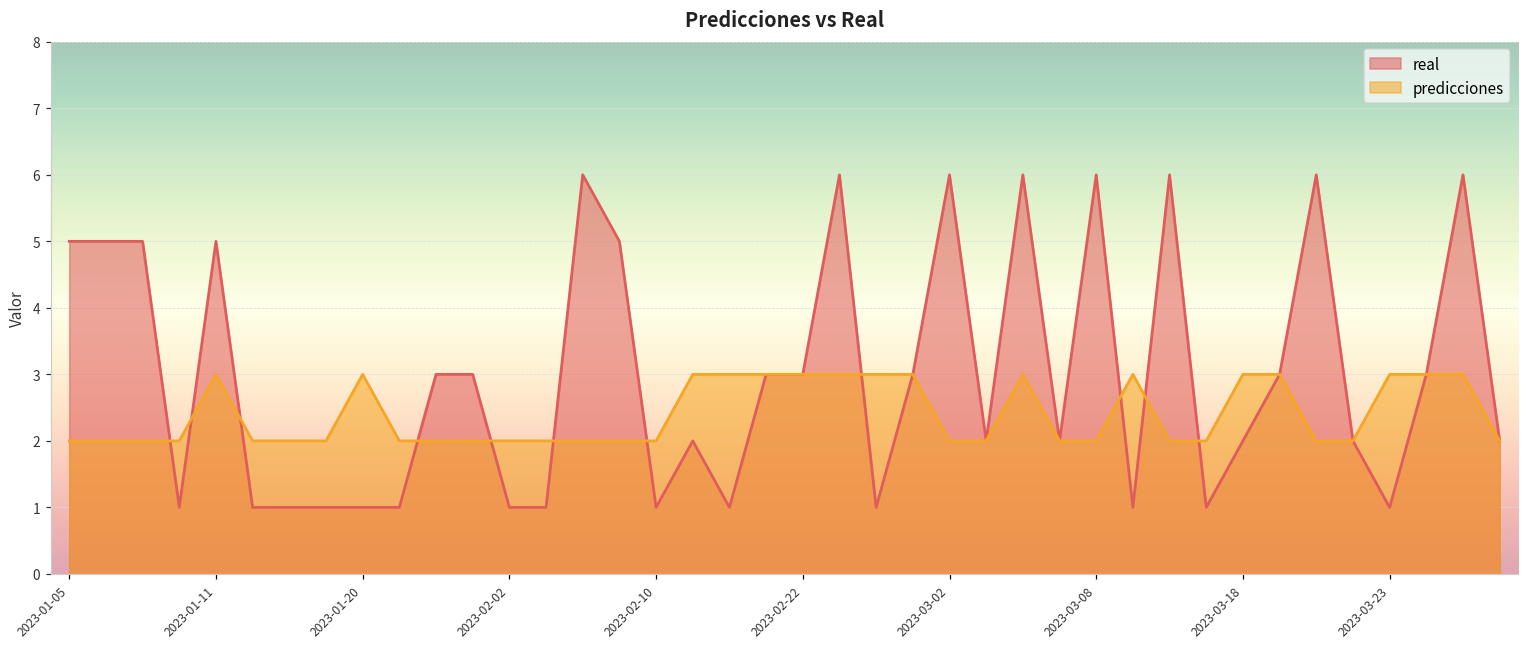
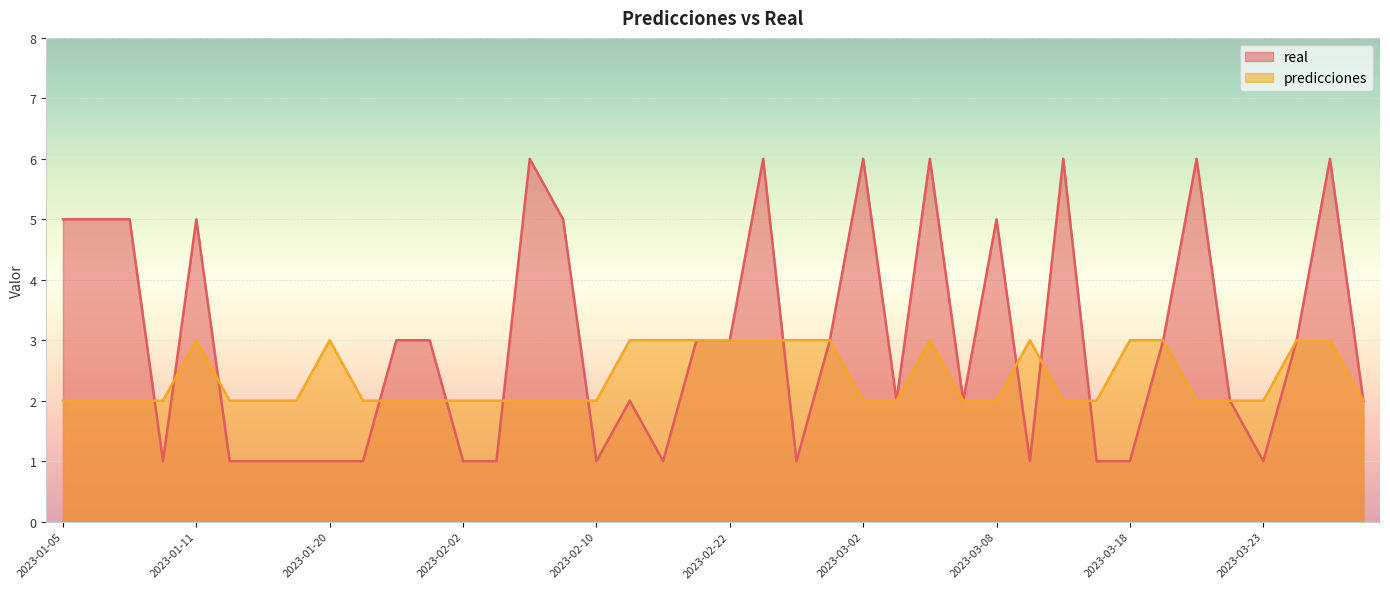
real, 2023-03-08: 6 -> 5
real, 2023-03-18: 2 -> 1
predicciones, 2023-03-23: 3 -> 2
